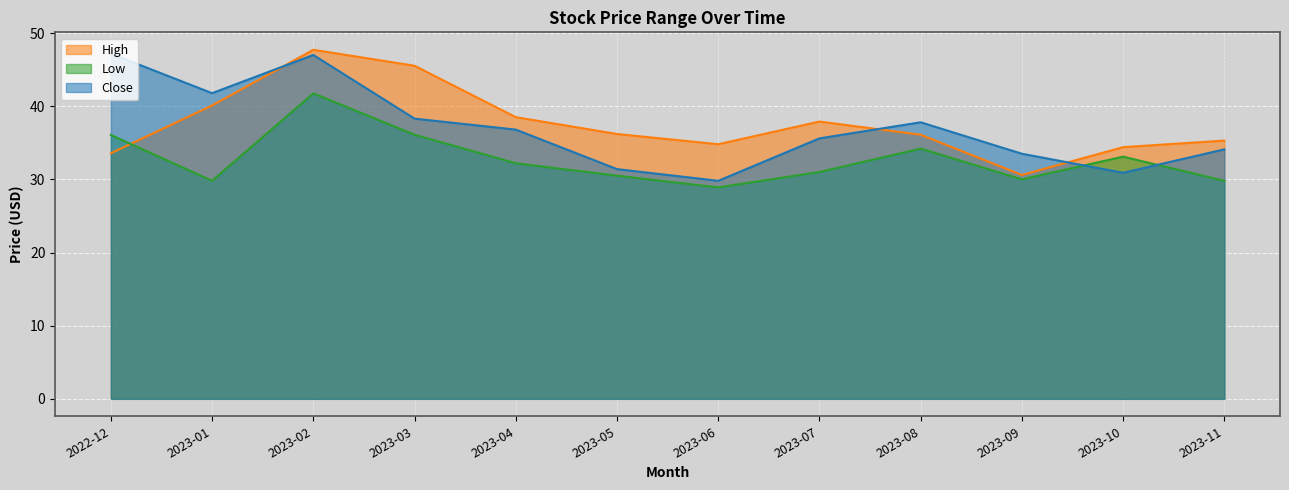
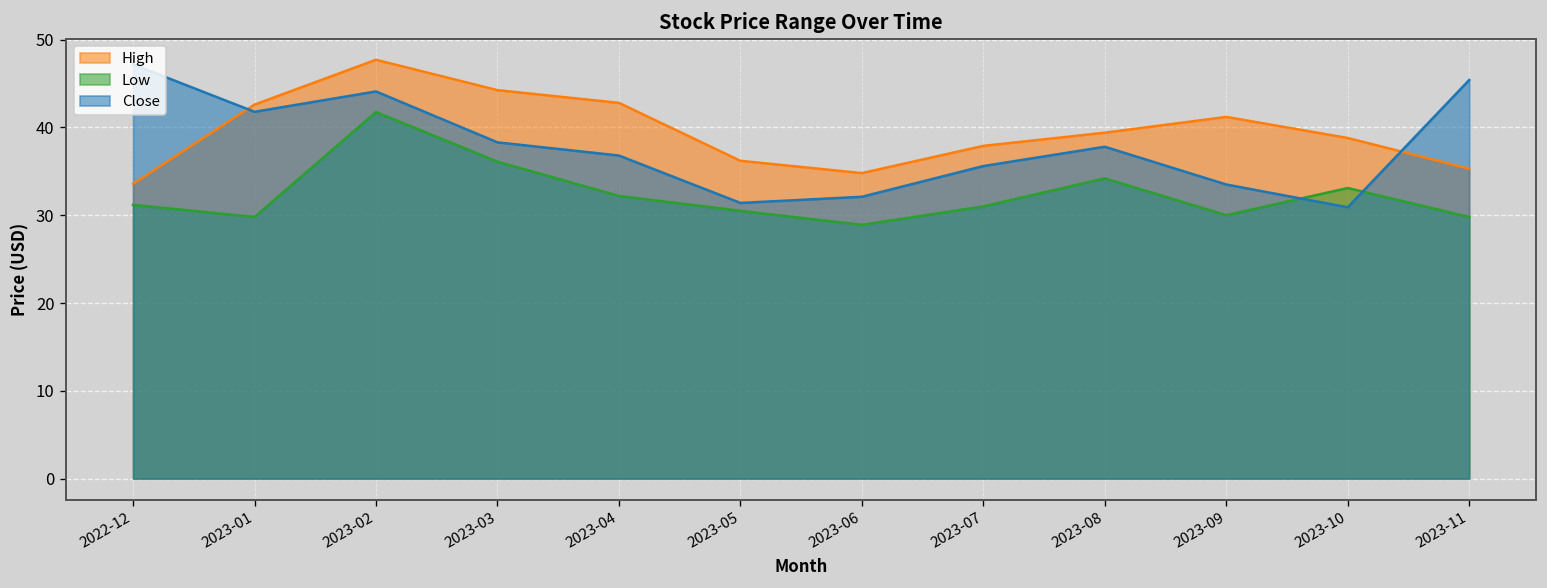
Low, 2022-12: 36 -> 31
High, 2023-01: 40 -> 43
Close, 2023-02: 47 -> 44
High, 2023-03: 46 -> 44
High, 2023-04: 39 -> 43
Close, 2023-06: 30 -> 32
High, 2023-08: 36 -> 39
High, 2023-09: 31 -> 41
High, 2023-10: 34 -> 39
Close, 2023-11: 34 -> 45
